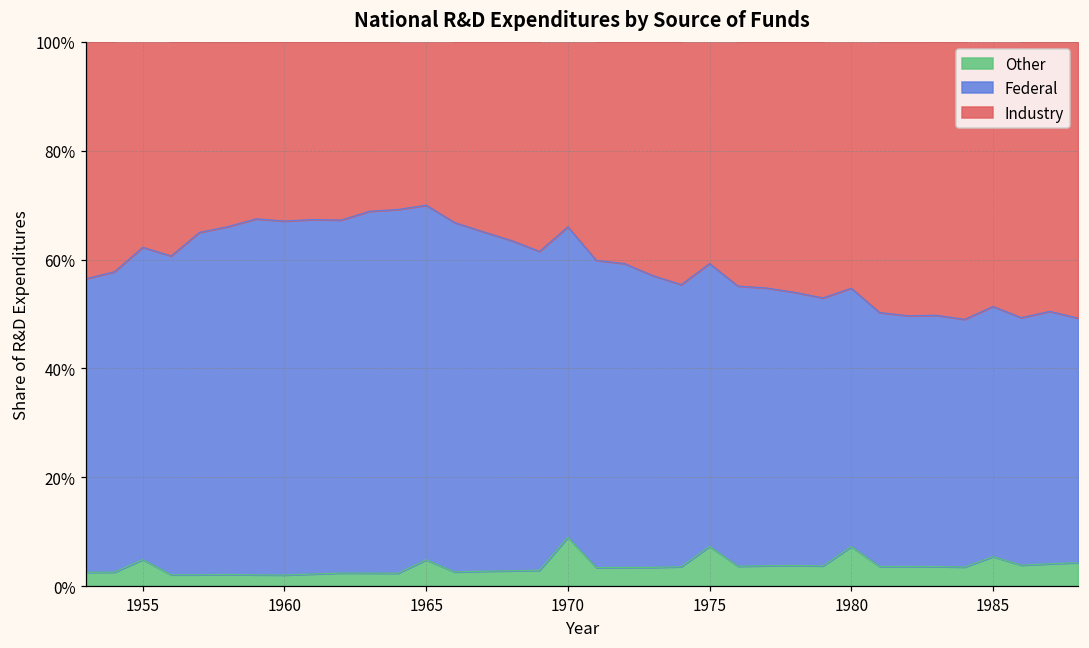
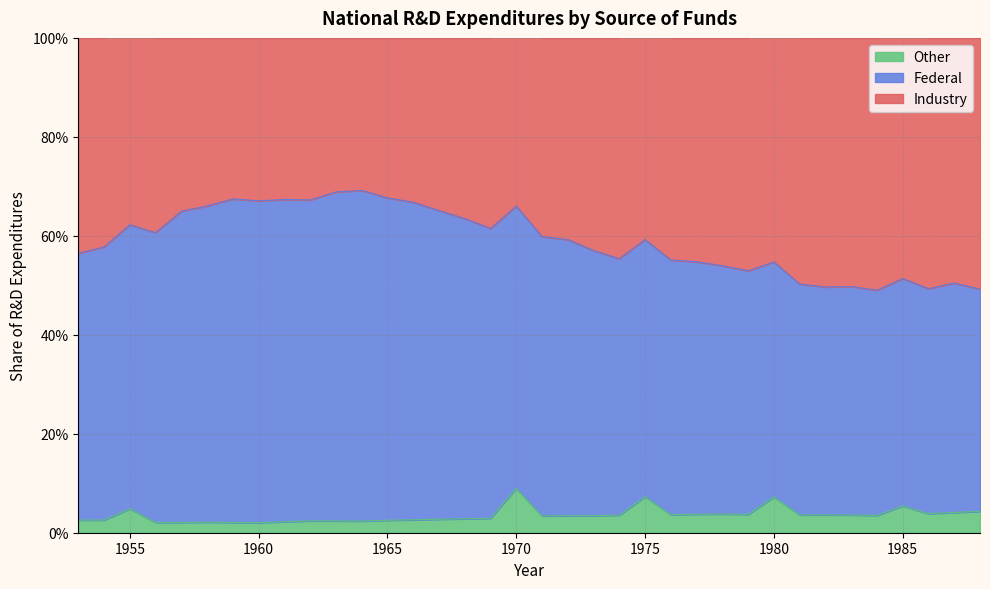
Other, 1965: 5% -> 3%
